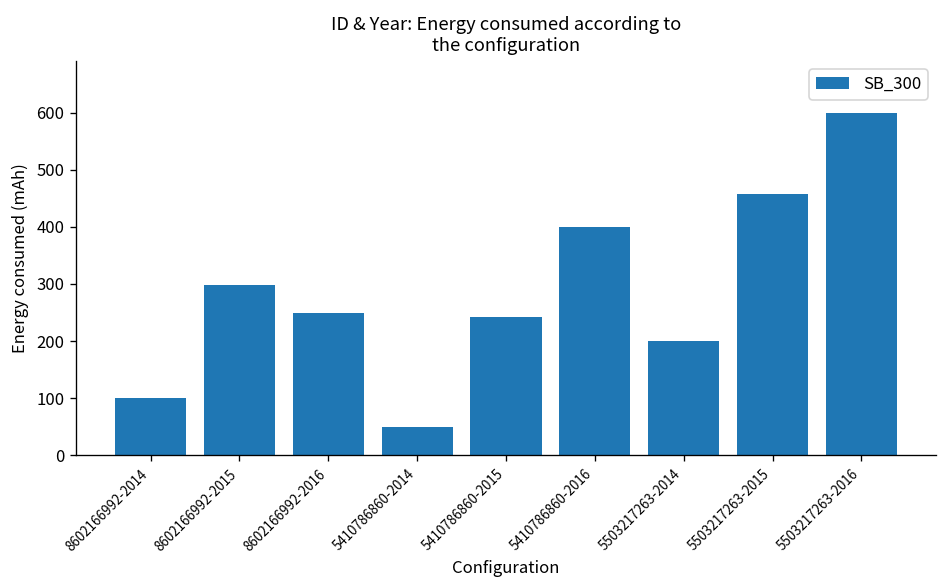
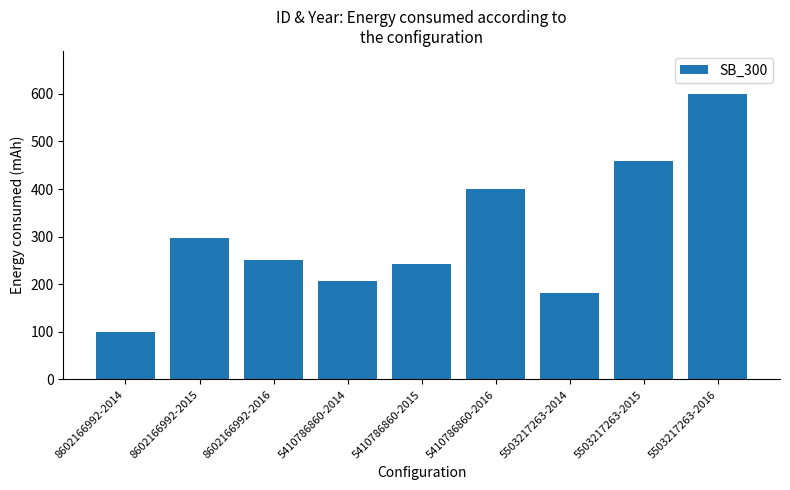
5410786860-2014: 50 -> 210
5503217263-2014: 200 -> 180
